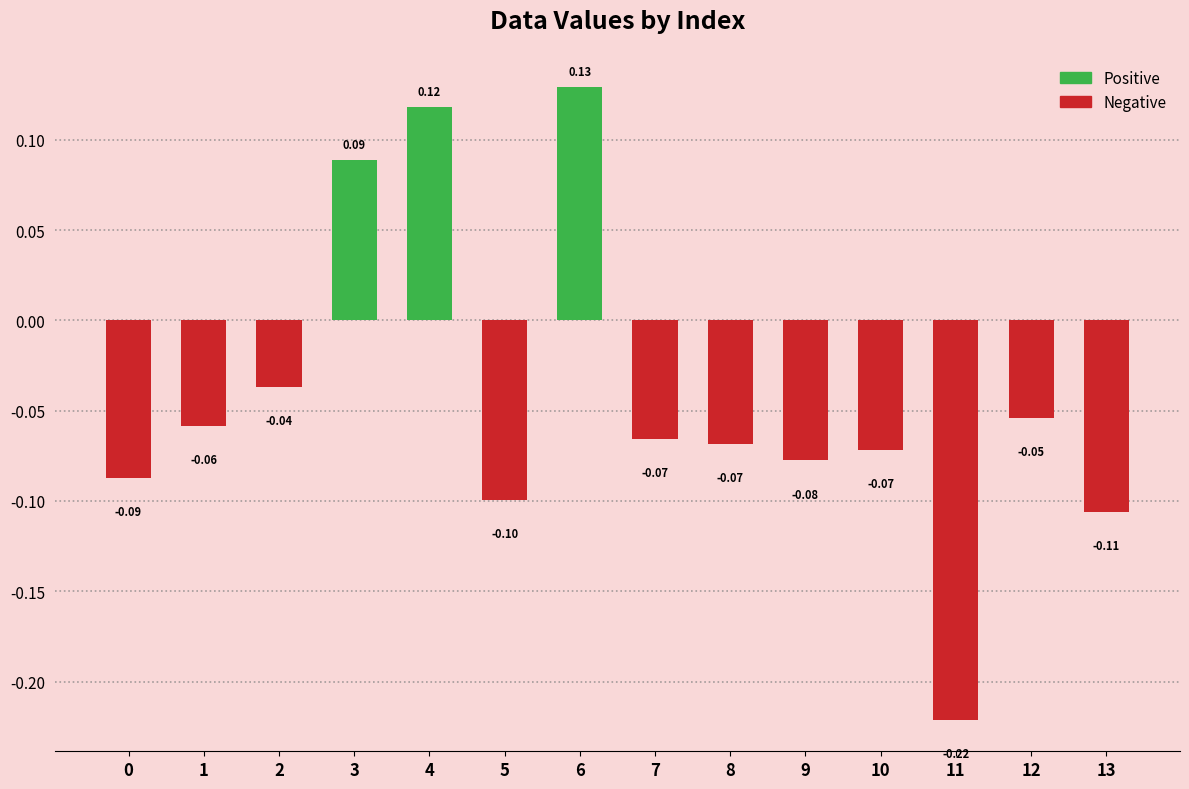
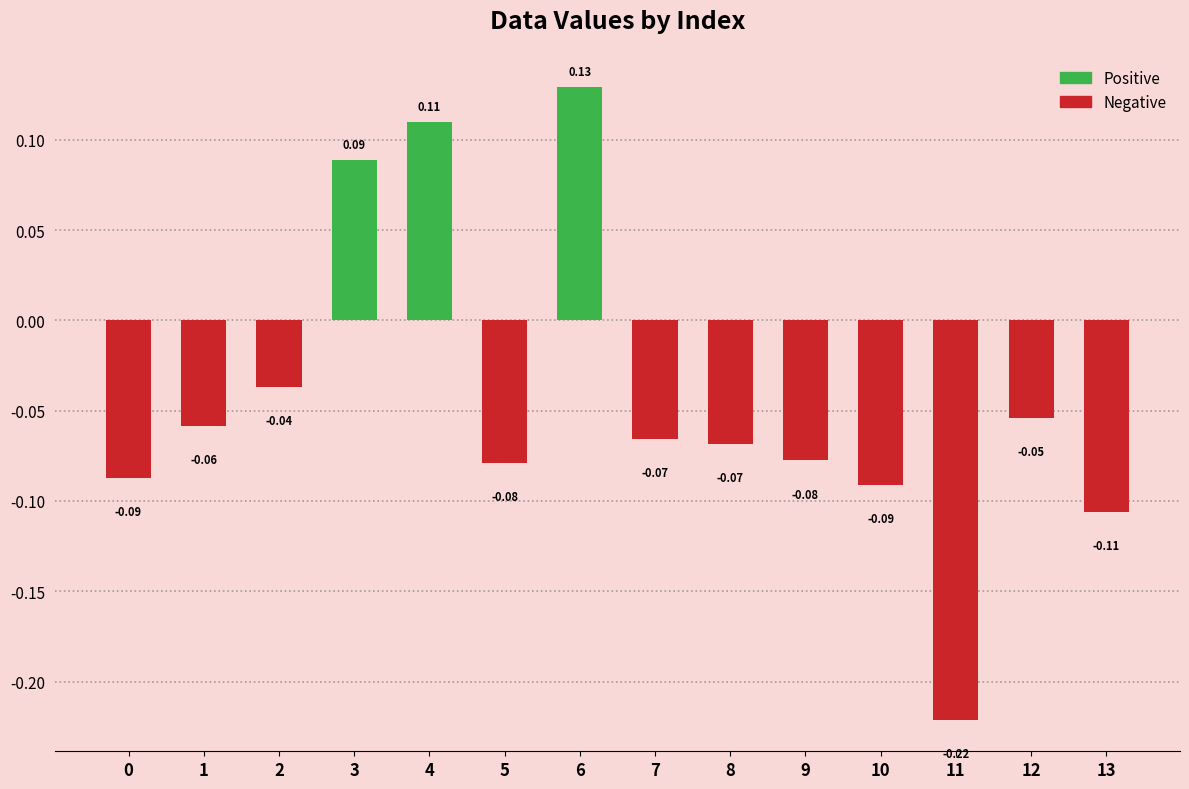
4: 0.12 -> 0.11
5: -0.10 -> -0.08
10: -0.07 -> -0.09
